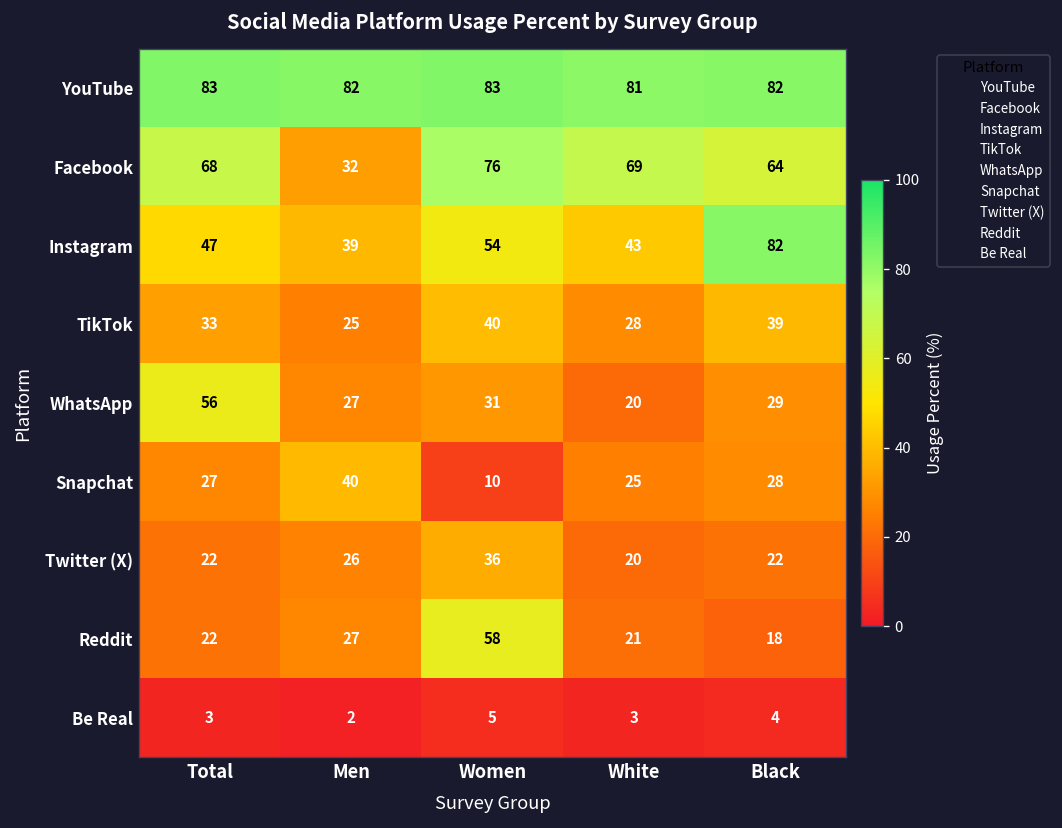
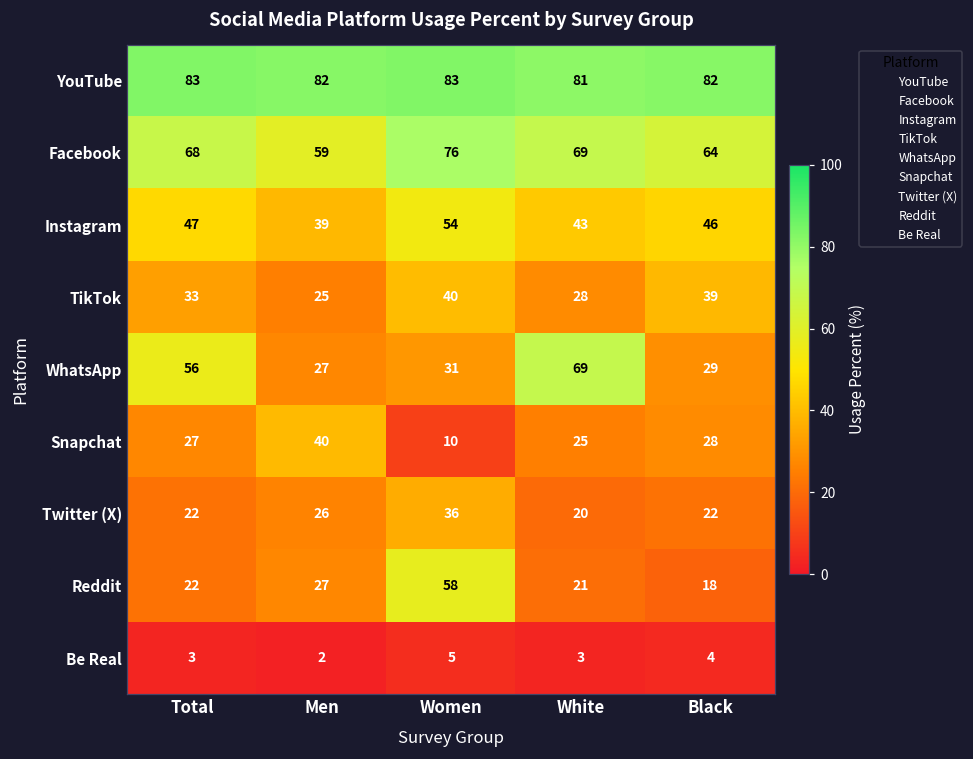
Facebook, Men: 32 -> 59
Instagram, Black: 82 -> 46
WhatsApp, White: 20 -> 69
